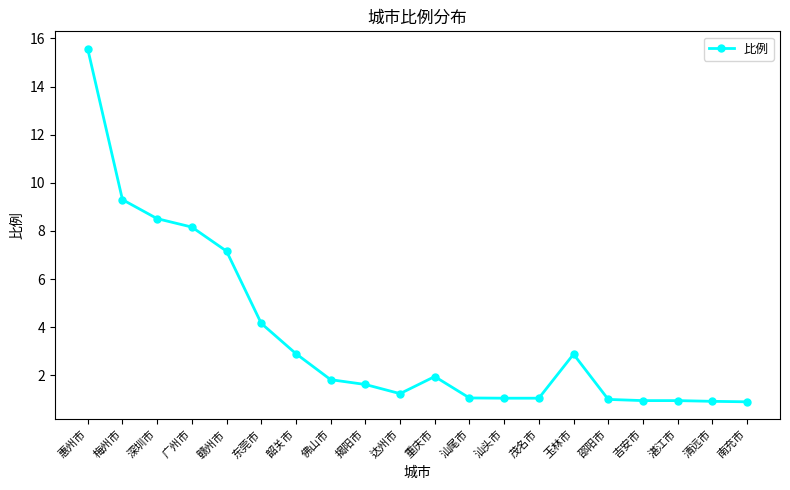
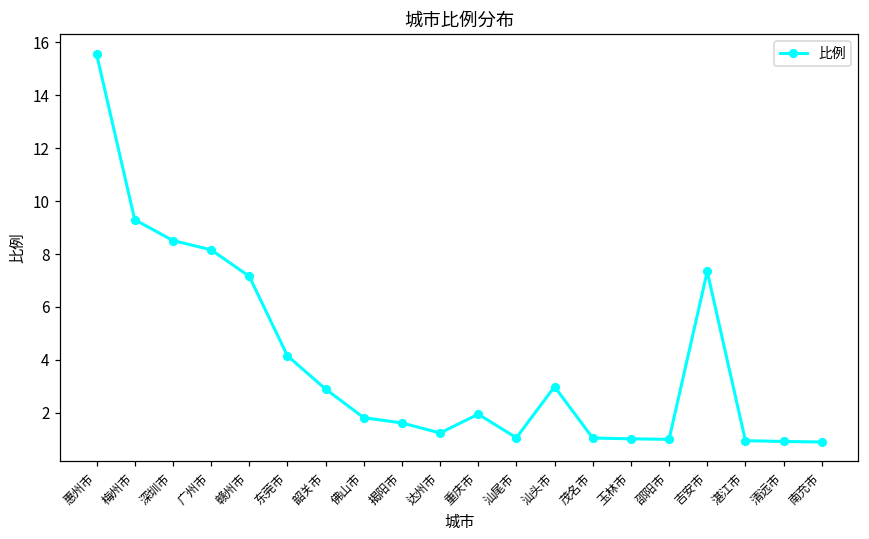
汕头市: 1.1 -> 3.0
玉林市: 2.9 -> 1.0
吉安市: 1.0 -> 7.3
